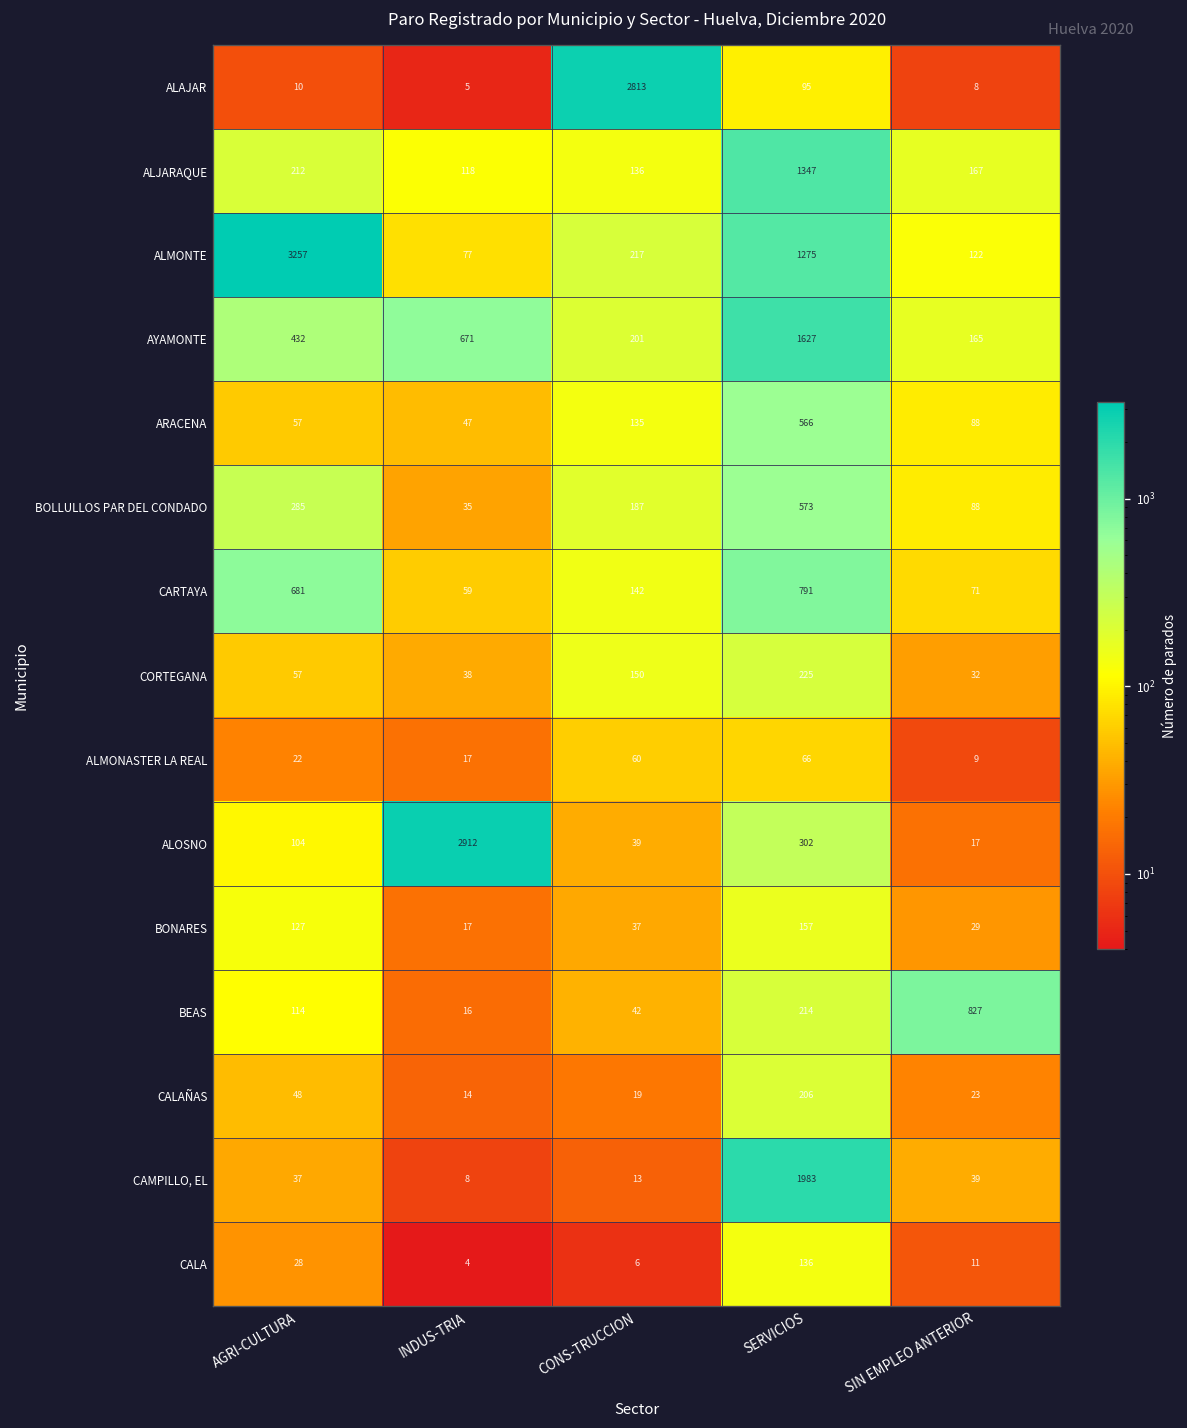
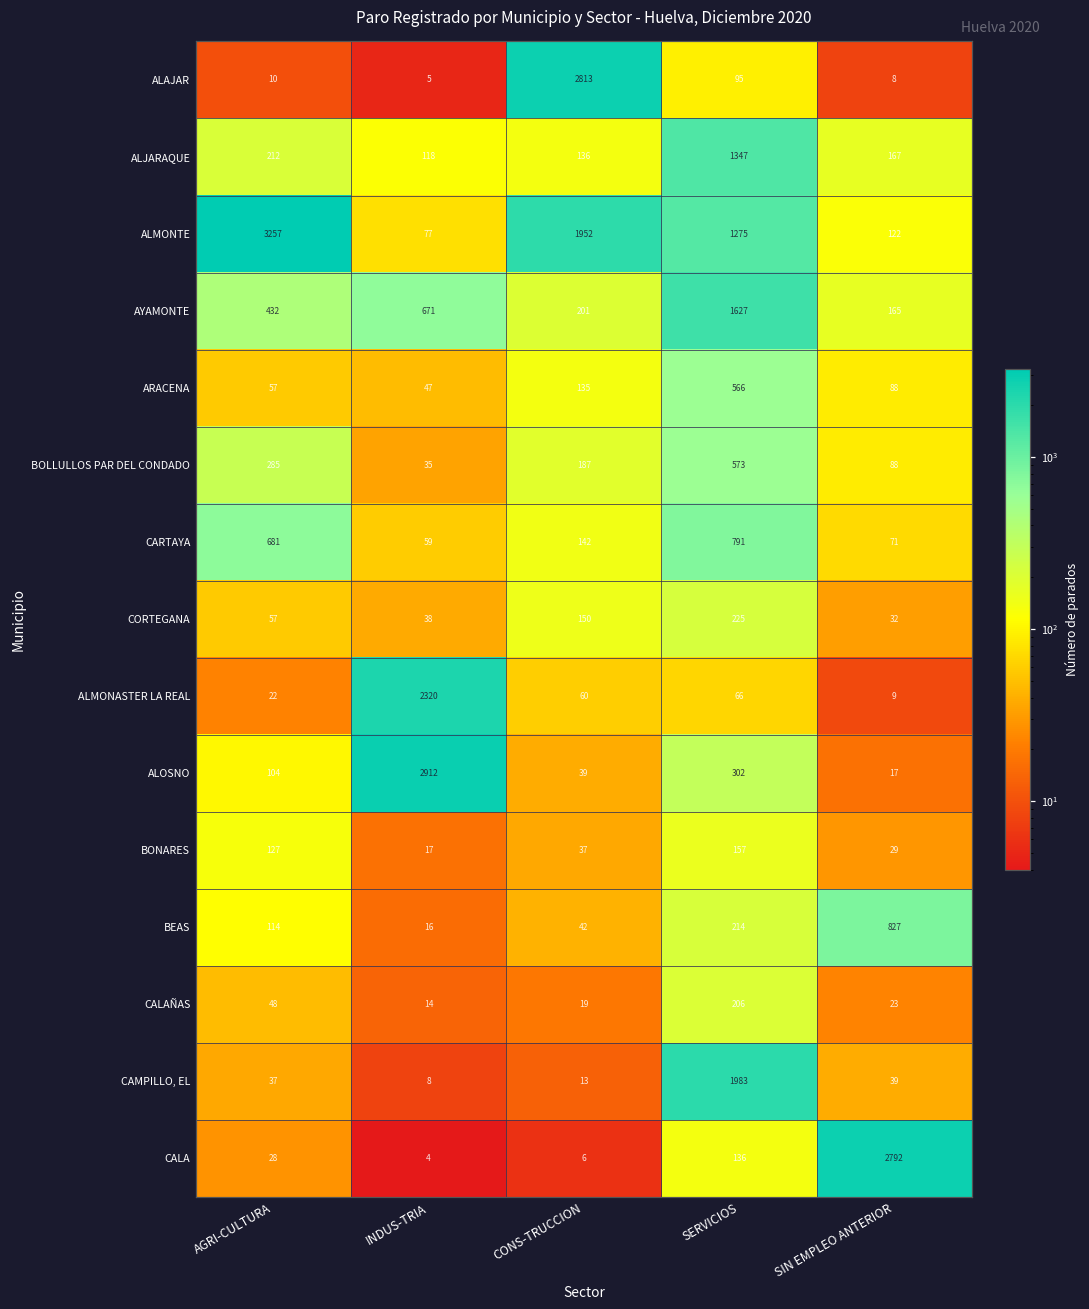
ALMONTE, CONS-TRUCCION: 217 -> 1952
ALMONASTER LA REAL, INDUS-TRIA: 17 -> 2320
CALA, SIN EMPLEO ANTERIOR: 11 -> 2792
